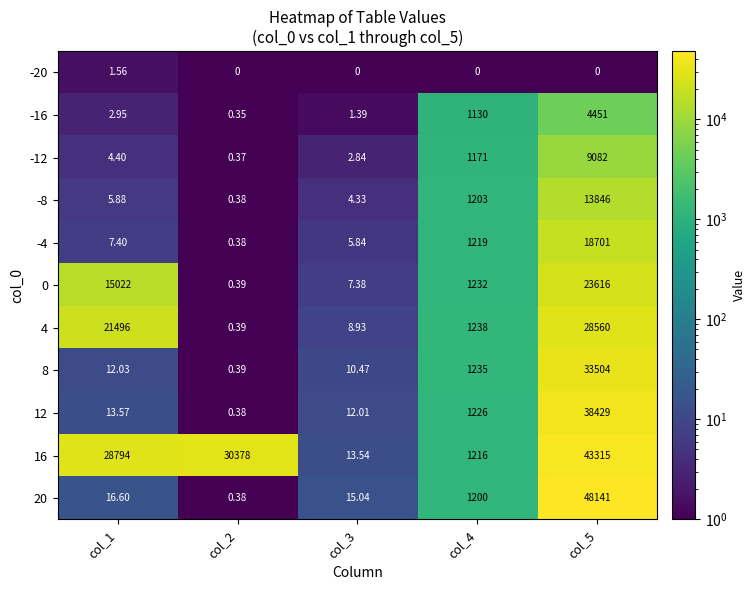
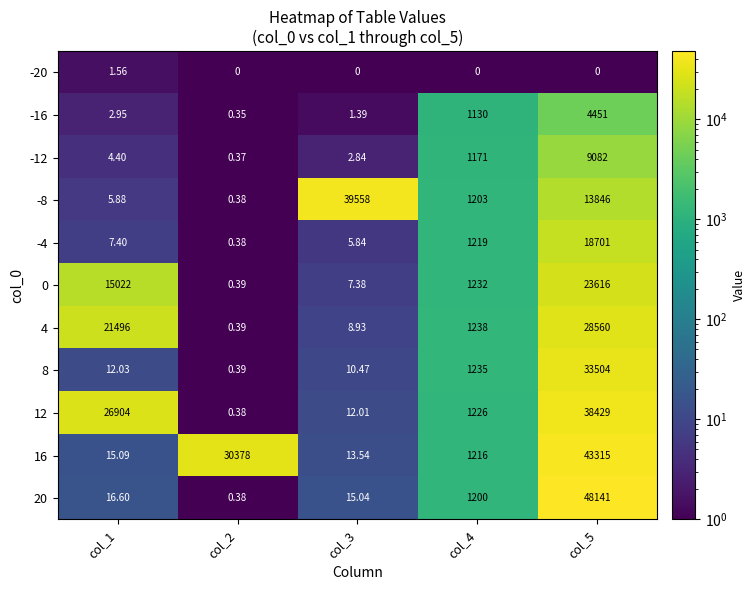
-8, col_3: 4.33 -> 39558
12, col_1: 13.57 -> 26904
16, col_1: 28794 -> 15.09
